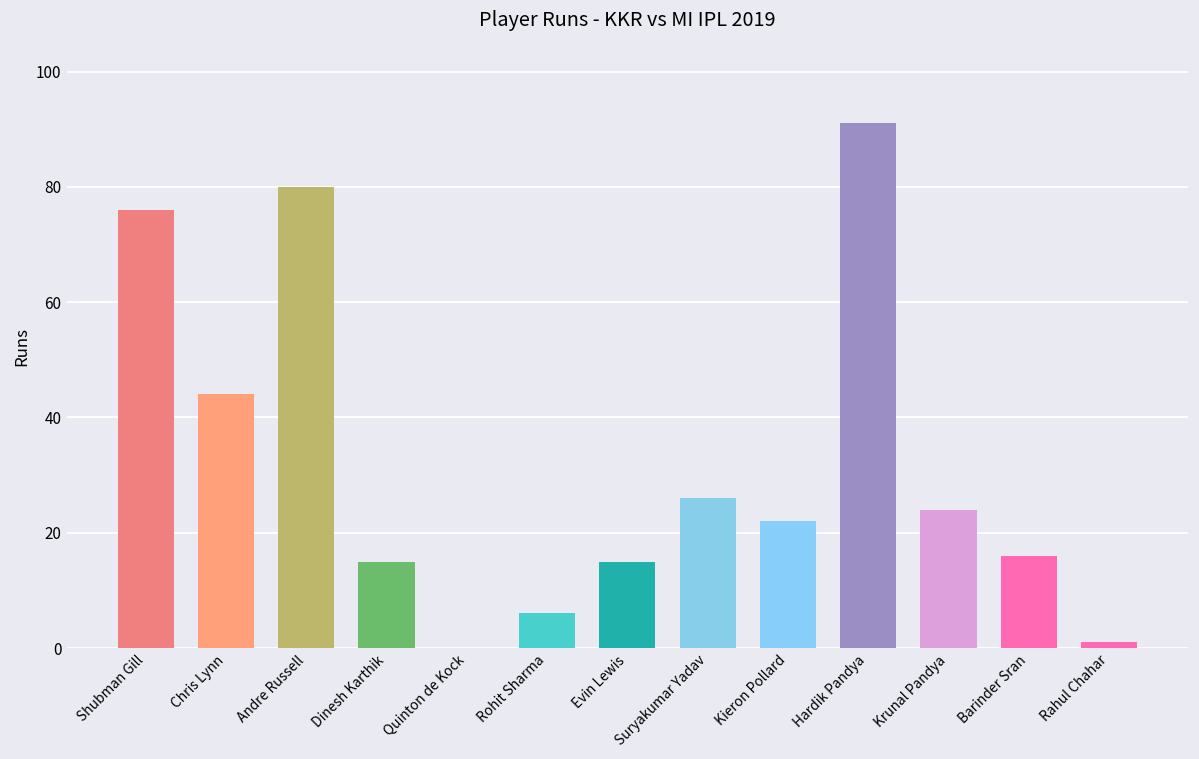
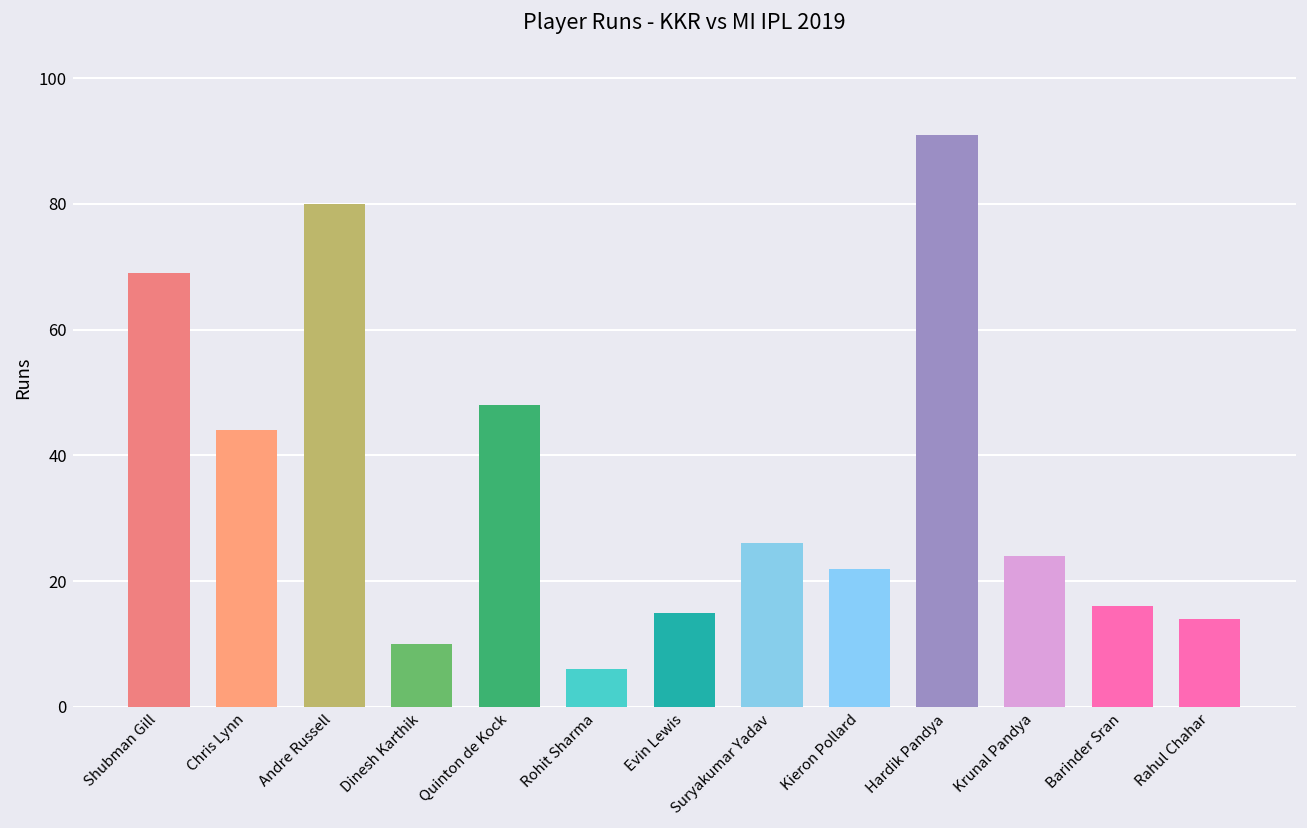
Shubman Gill: 76 -> 69
Dinesh Karthik: 15 -> 10
Quinton de Kock: 0 -> 48
Rahul Chahar: 1 -> 14
